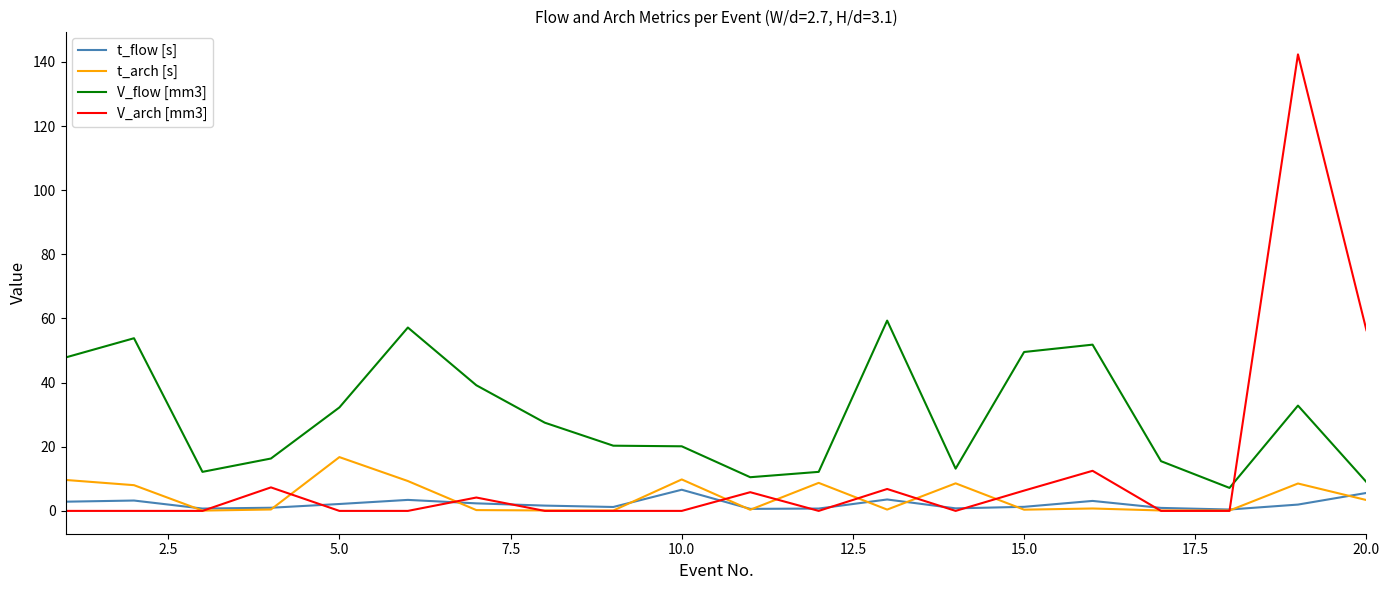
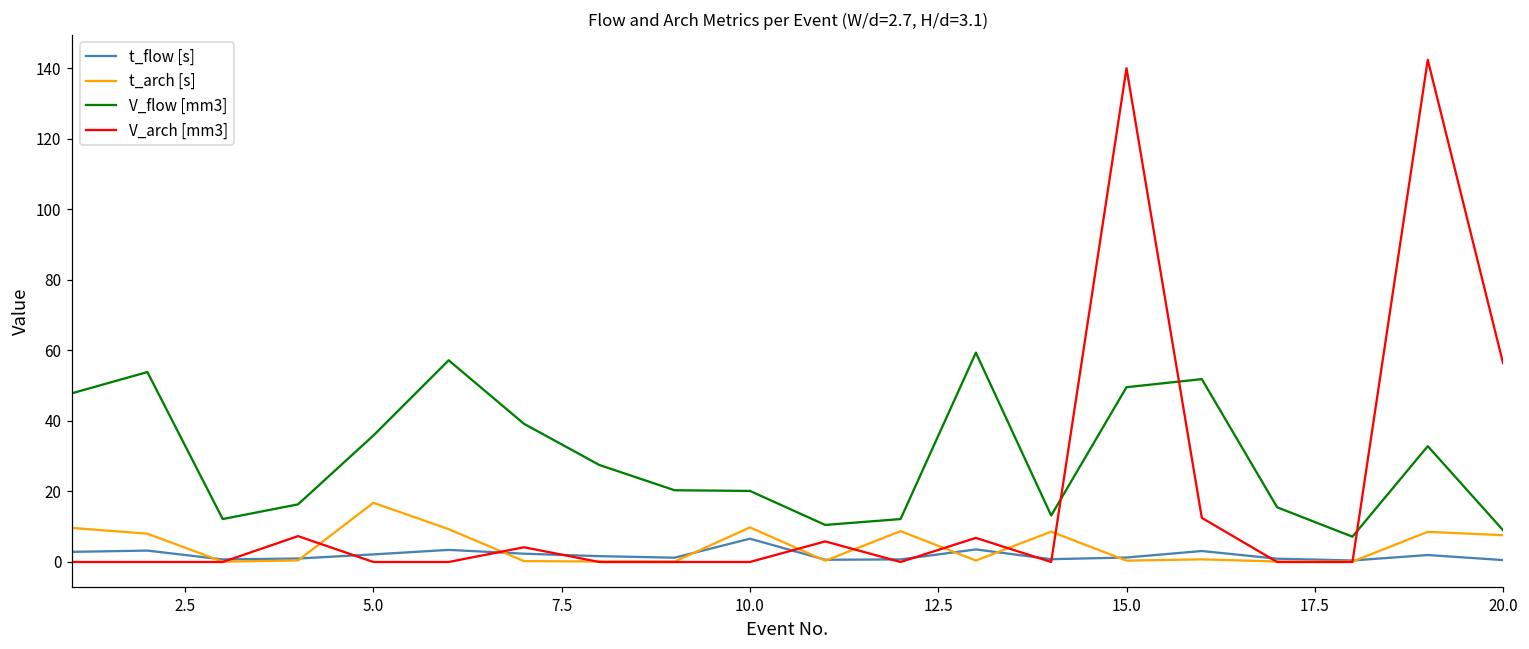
V_flow [mm3], 5.0: 32 -> 36
V_arch [mm3], 15.0: 6 -> 140
t_flow [s], 20.0: 6 -> 1
t_arch [s], 20.0: 3 -> 8
